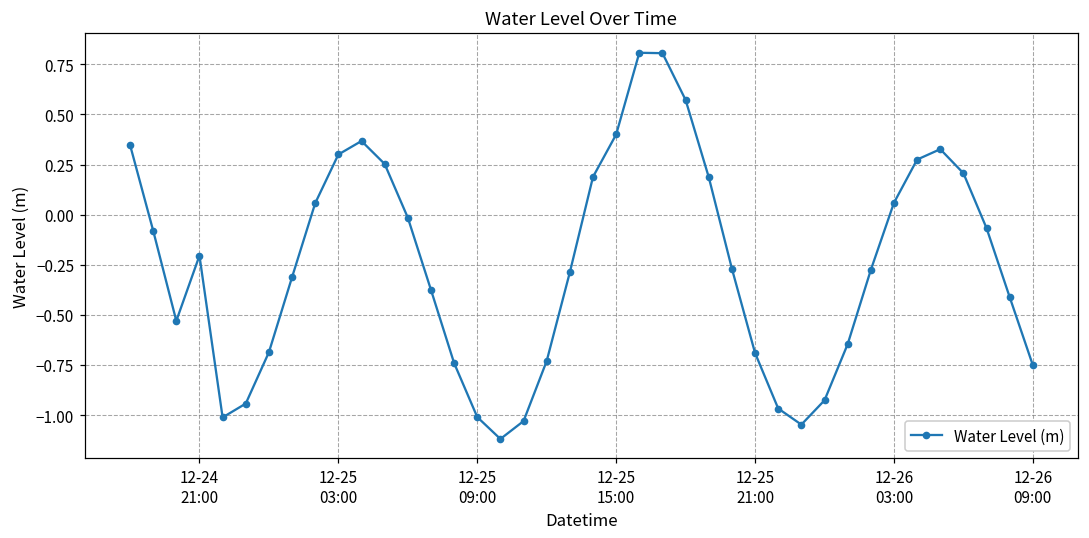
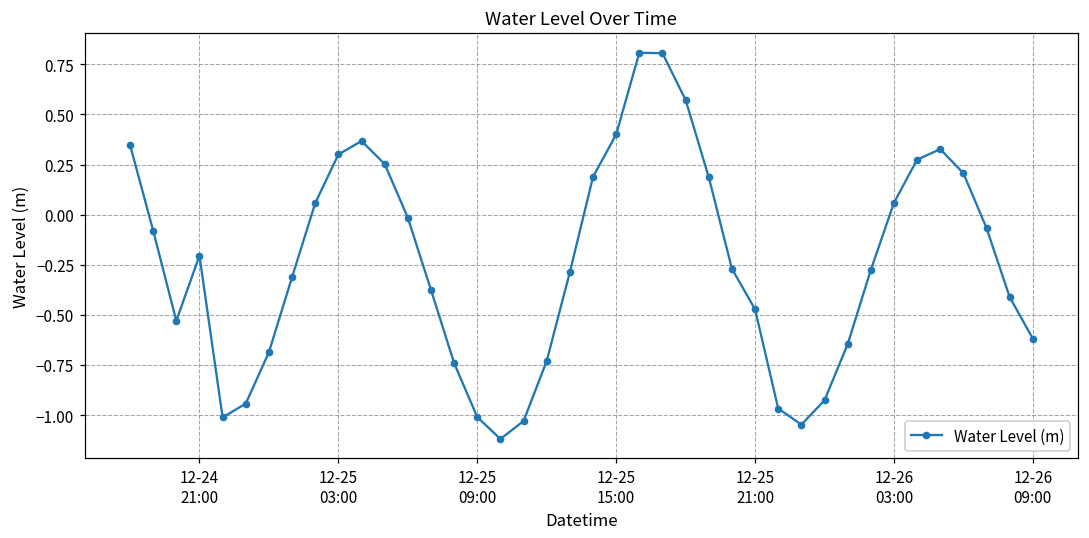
12-25 21:00: -0.69 -> -0.47
12-26 09:00: -0.75 -> -0.62
